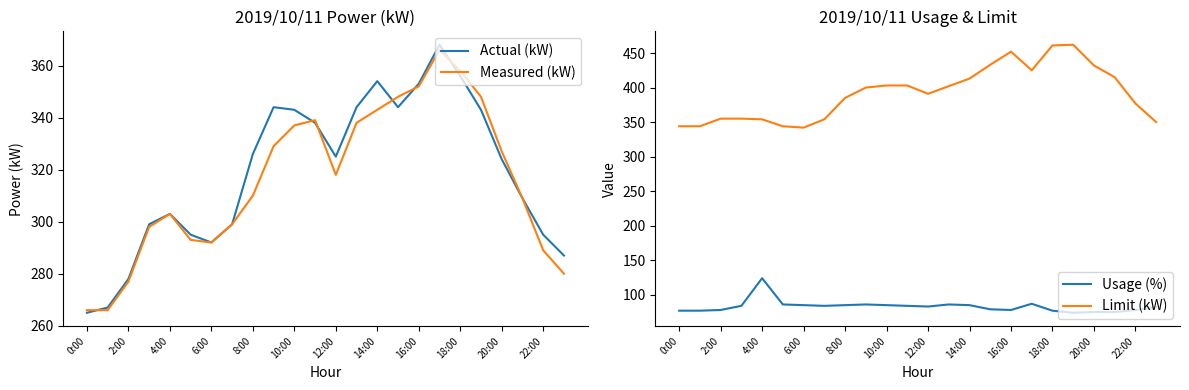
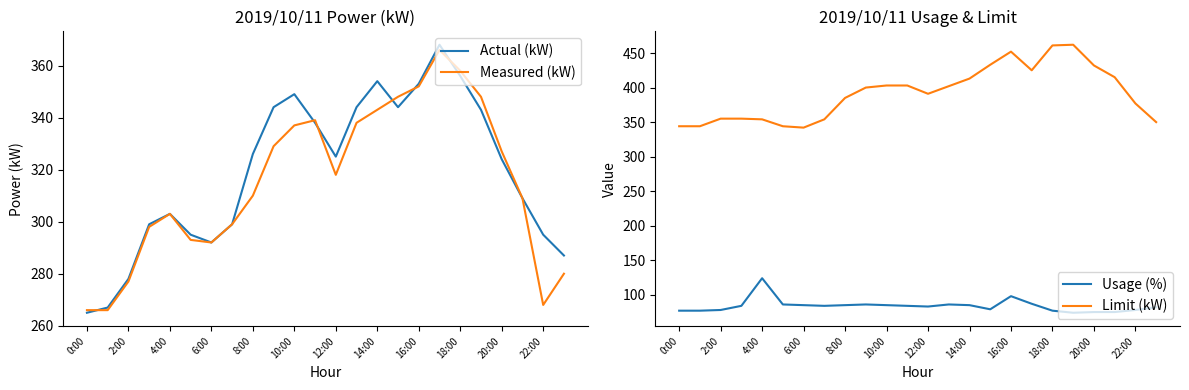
2019/10/11 Power (kW), Actual (kW), 10:00: 343 -> 349
2019/10/11 Power (kW), Measured (kW), 22:00: 289 -> 268
2019/10/11 Usage & Limit, Usage (%), 16:00: 80 -> 100
